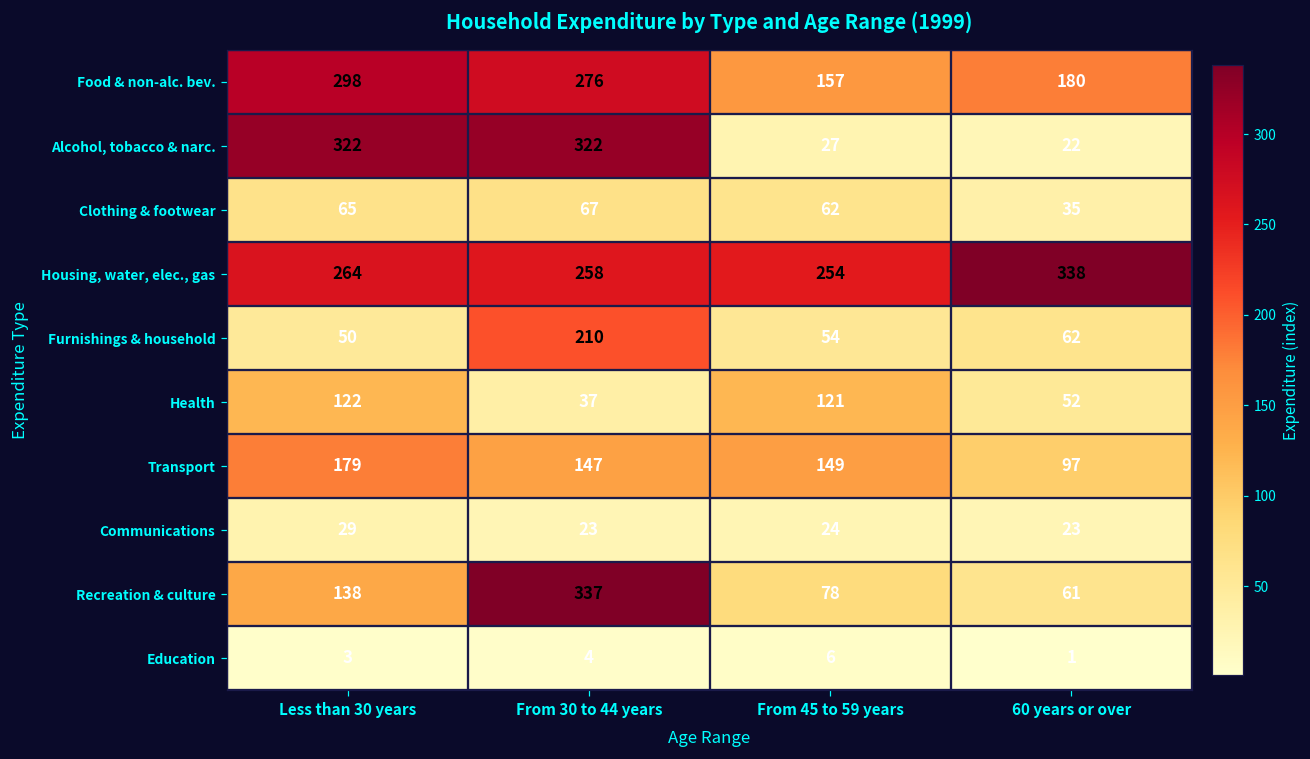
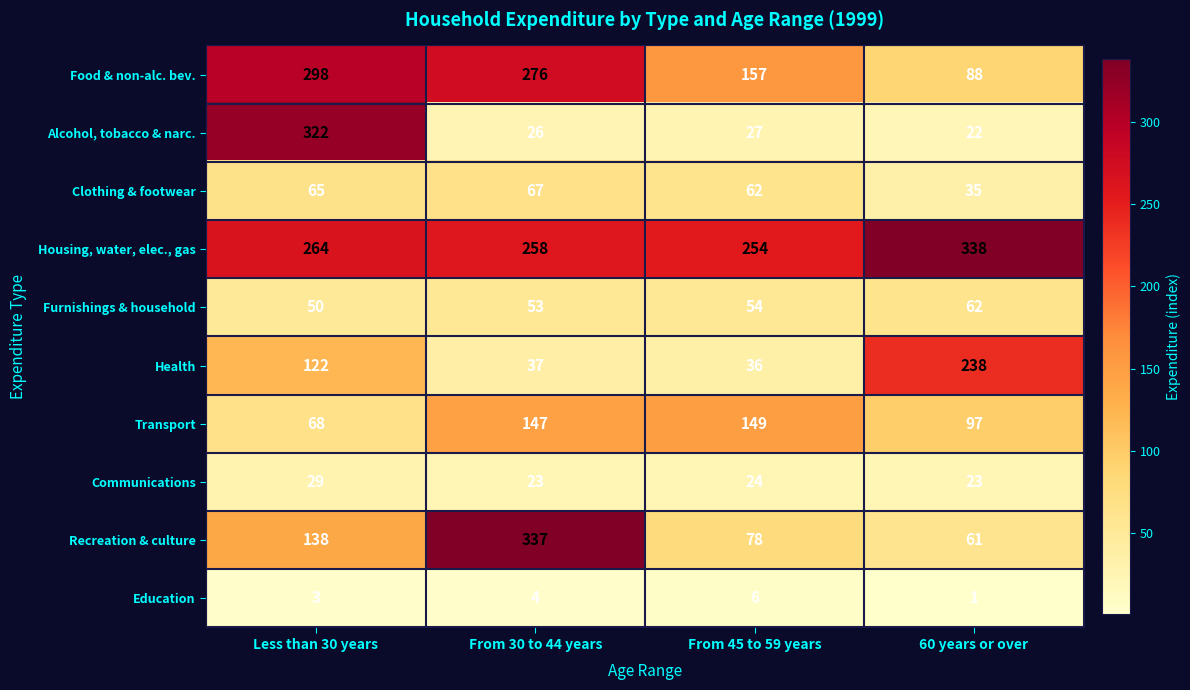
Food & non-alc. bev., 60 years or over: 180 -> 88
Alcohol, tobacco & narc., From 30 to 44 years: 322 -> 26
Furnishings & household, From 30 to 44 years: 210 -> 53
Health, From 45 to 59 years: 121 -> 36
Health, 60 years or over: 52 -> 238
Transport, Less than 30 years: 179 -> 68
